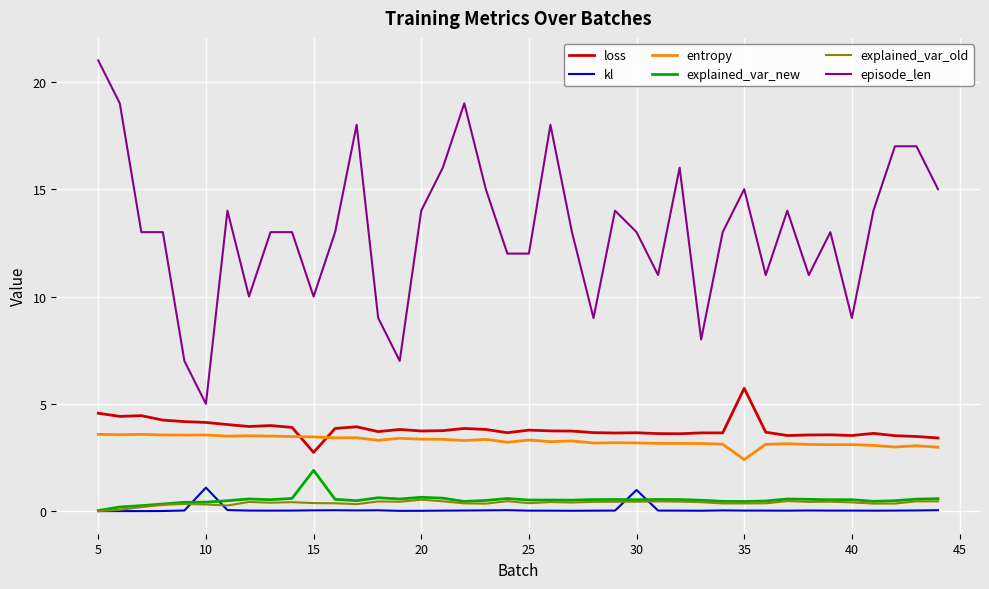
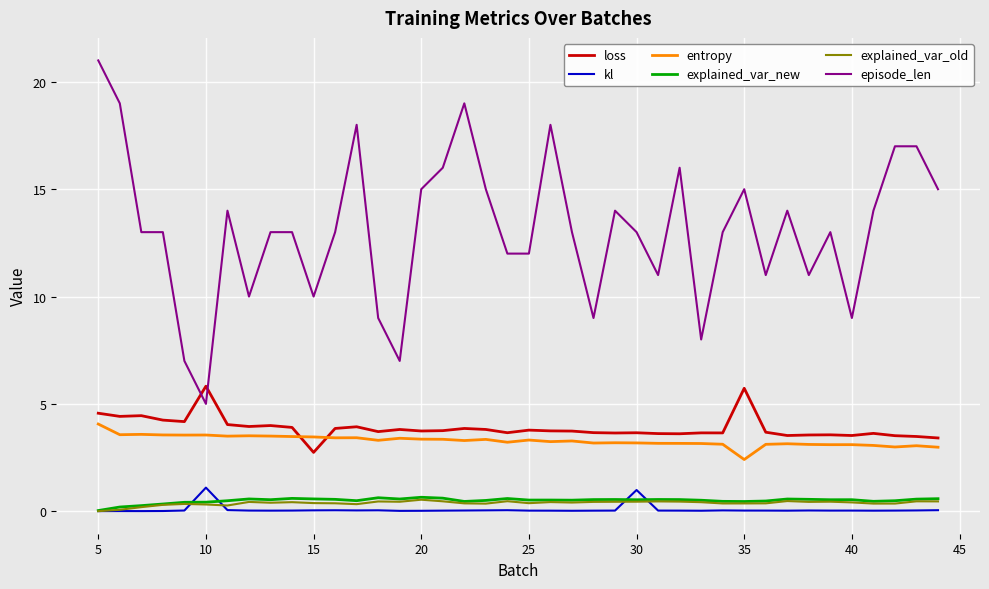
entropy, 5: 3.6 -> 4.1
loss, 10: 4.1 -> 5.8
explained_var_new, 15: 1.9 -> 0.6
episode_len, 20: 14 -> 15
